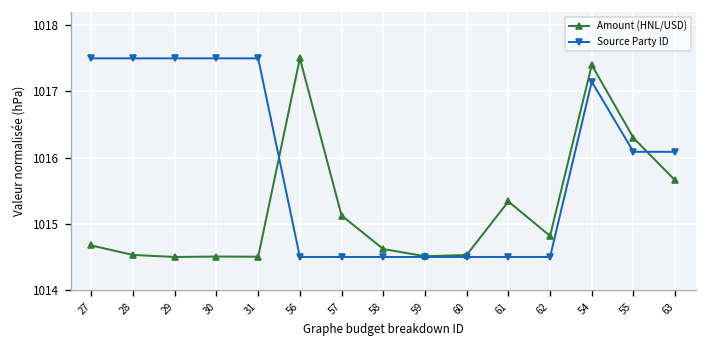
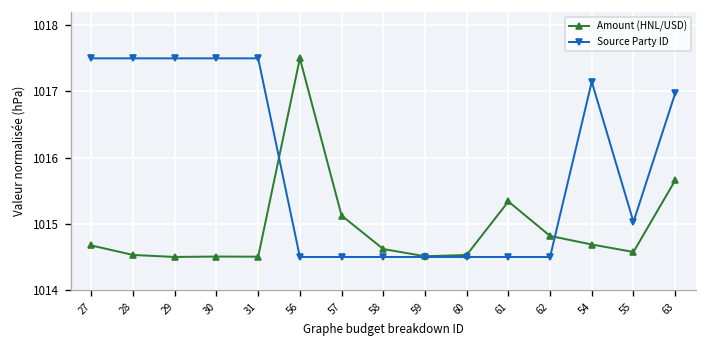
Amount (HNL/USD), 54: 1017.4 -> 1014.7
Amount (HNL/USD), 55: 1016.3 -> 1014.6
Source Party ID, 55: 1016.1 -> 1015.0
Source Party ID, 63: 1016.1 -> 1017.0
